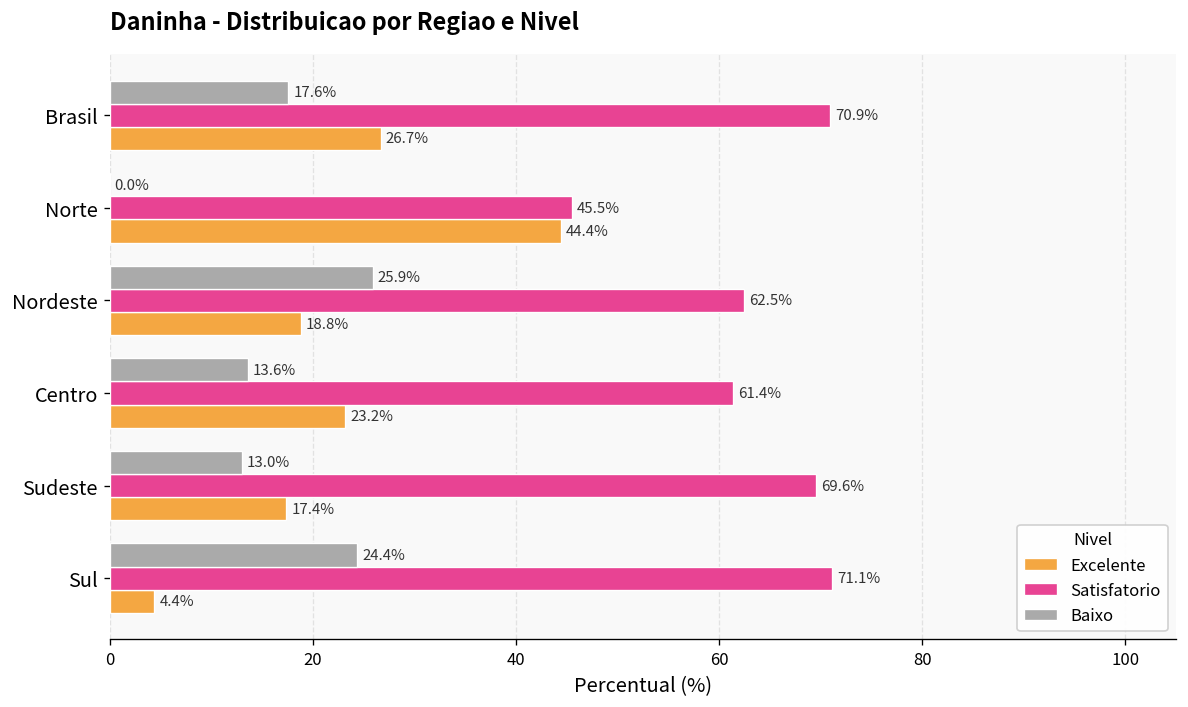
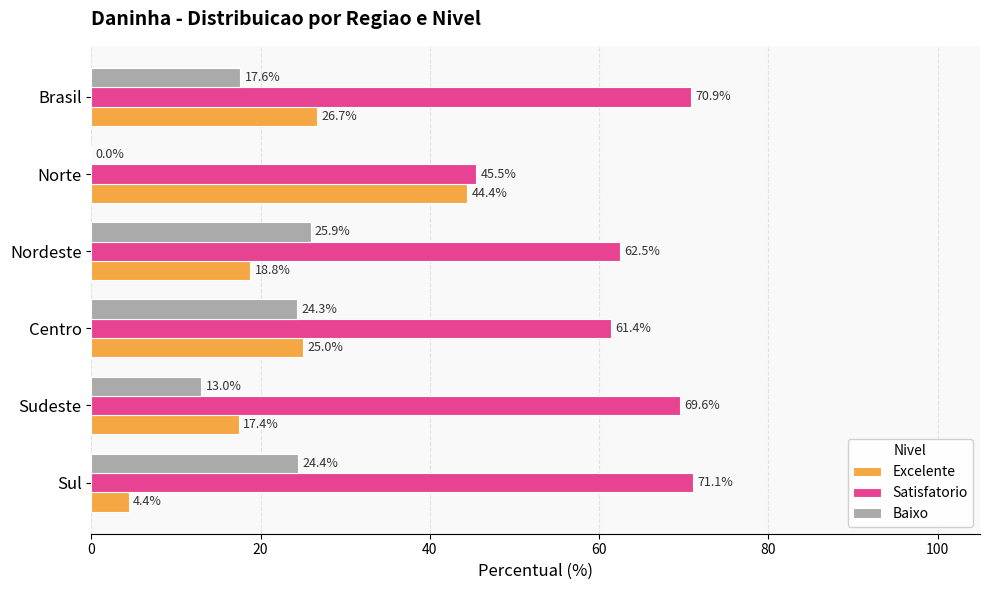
Baixo, Centro: 13.6% -> 24.3%
Excelente, Centro: 23.2% -> 25.0%
